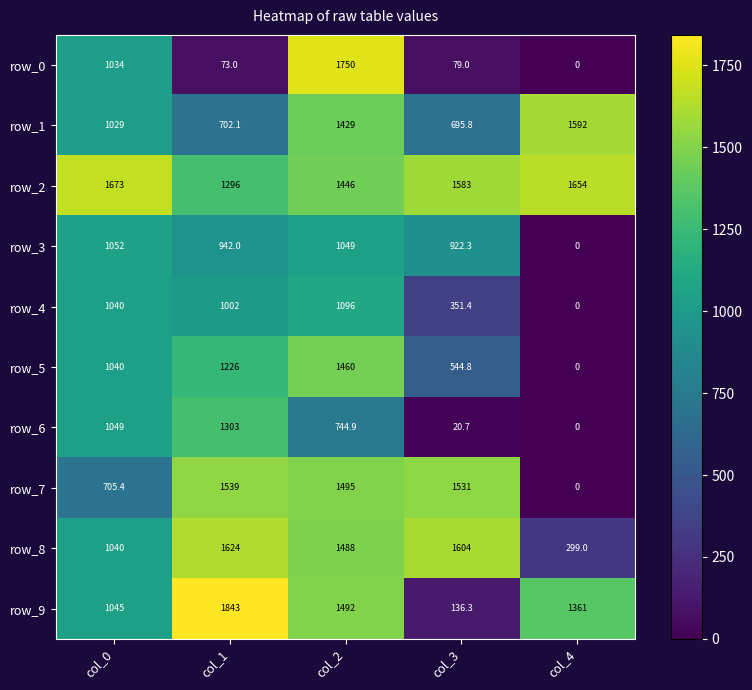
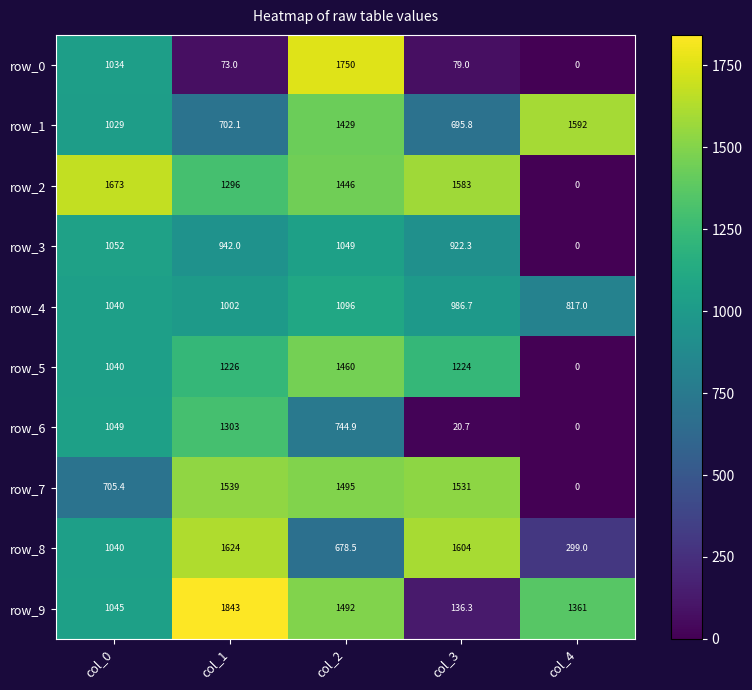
row_2, col_4: 1654 -> 0
row_4, col_3: 351.4 -> 986.7
row_4, col_4: 0 -> 817.0
row_5, col_3: 544.8 -> 1224
row_8, col_2: 1488 -> 678.5
